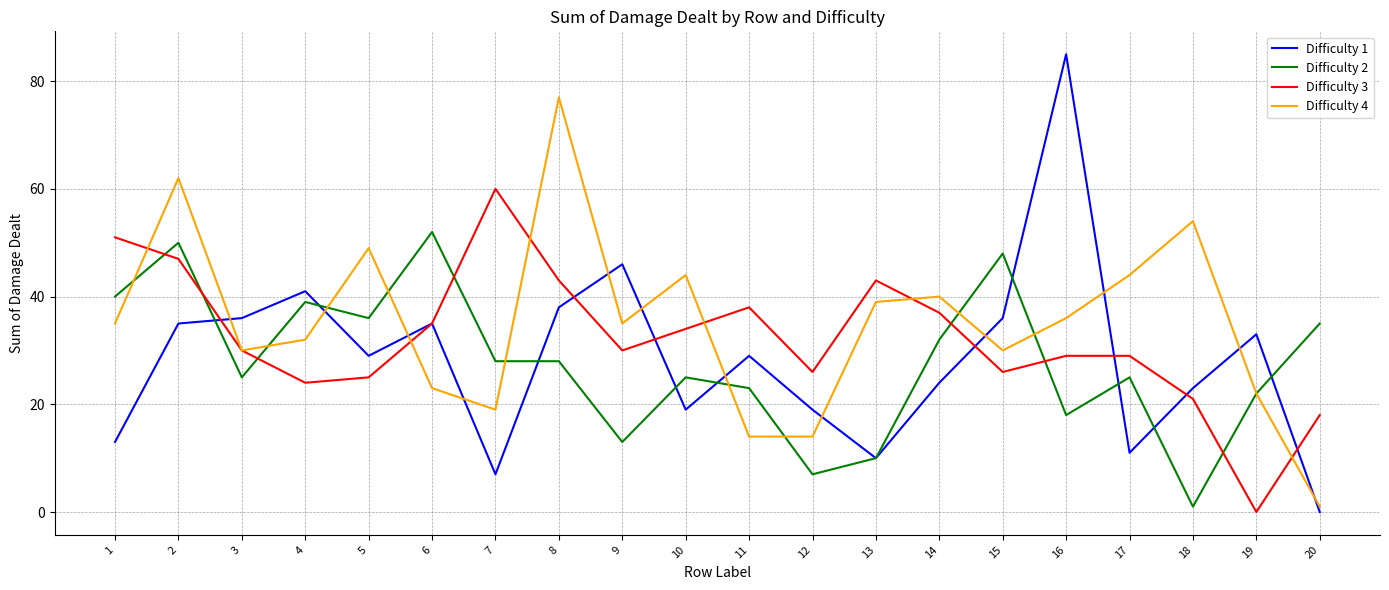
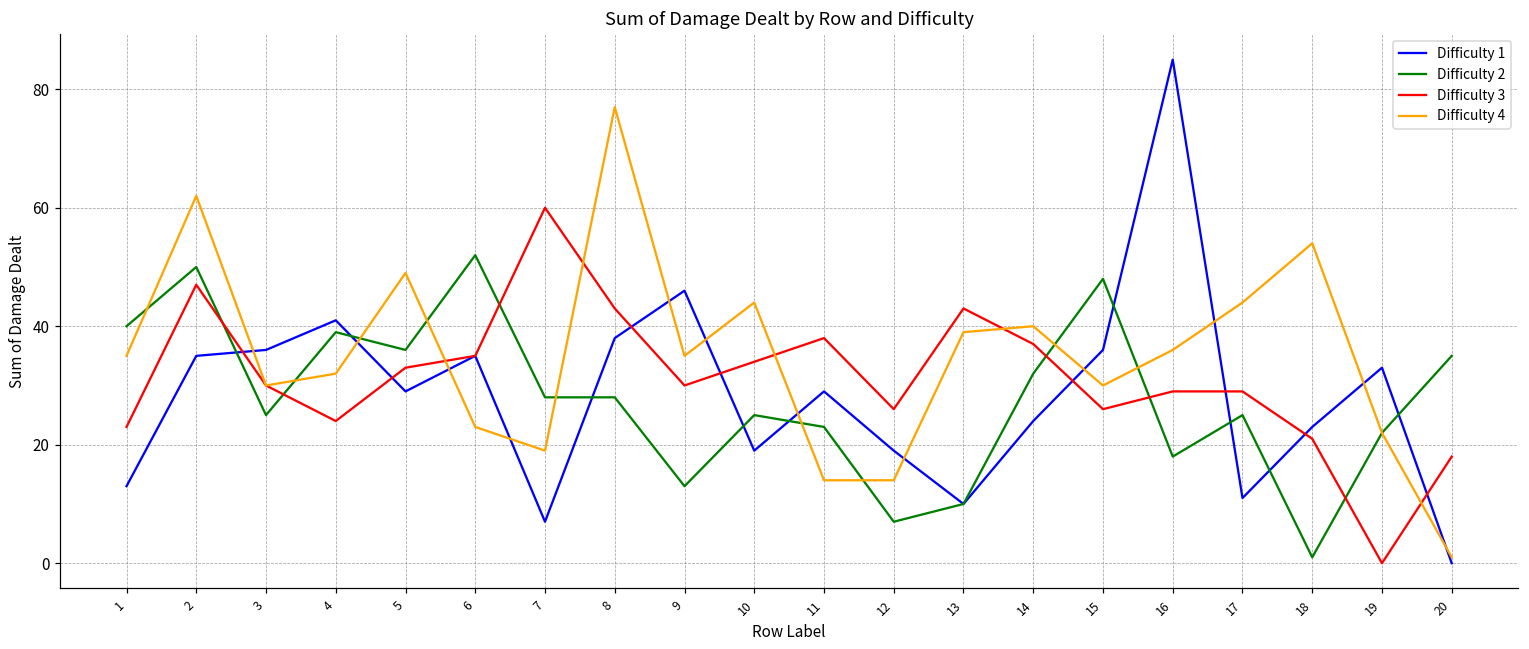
Difficulty 3, 1: 51 -> 23
Difficulty 3, 5: 25 -> 33
